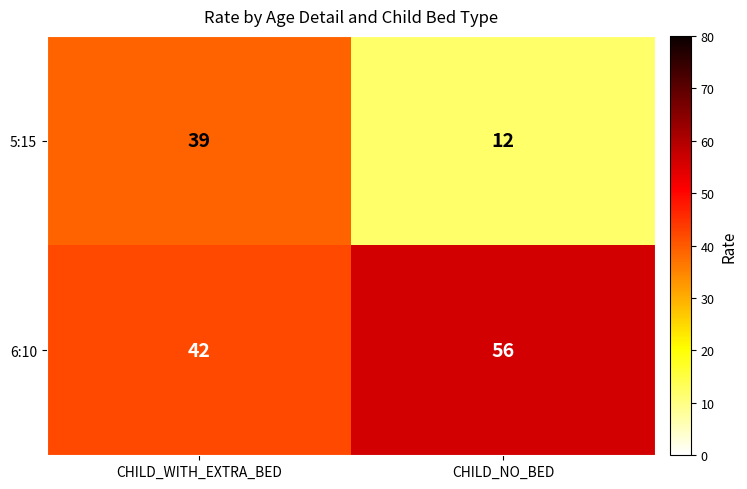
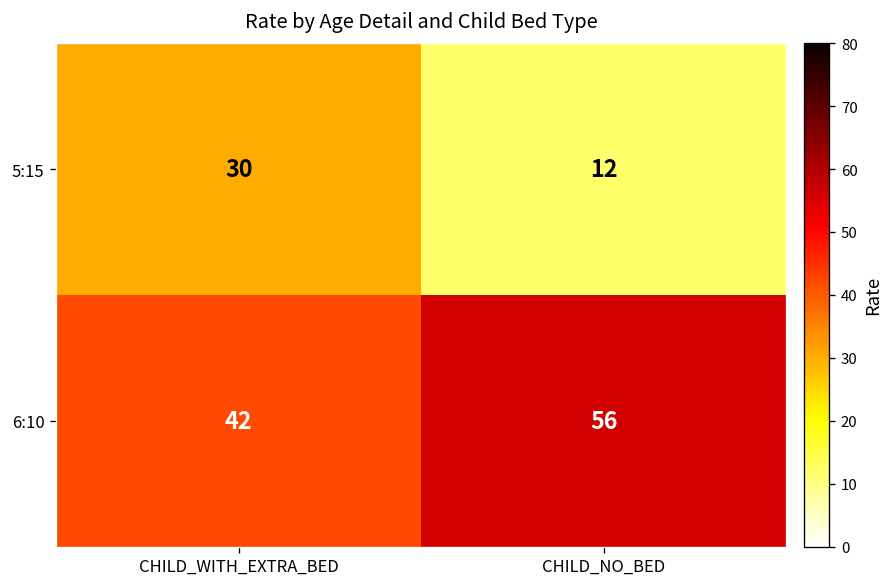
5:15, CHILD_WITH_EXTRA_BED: 39 -> 30
